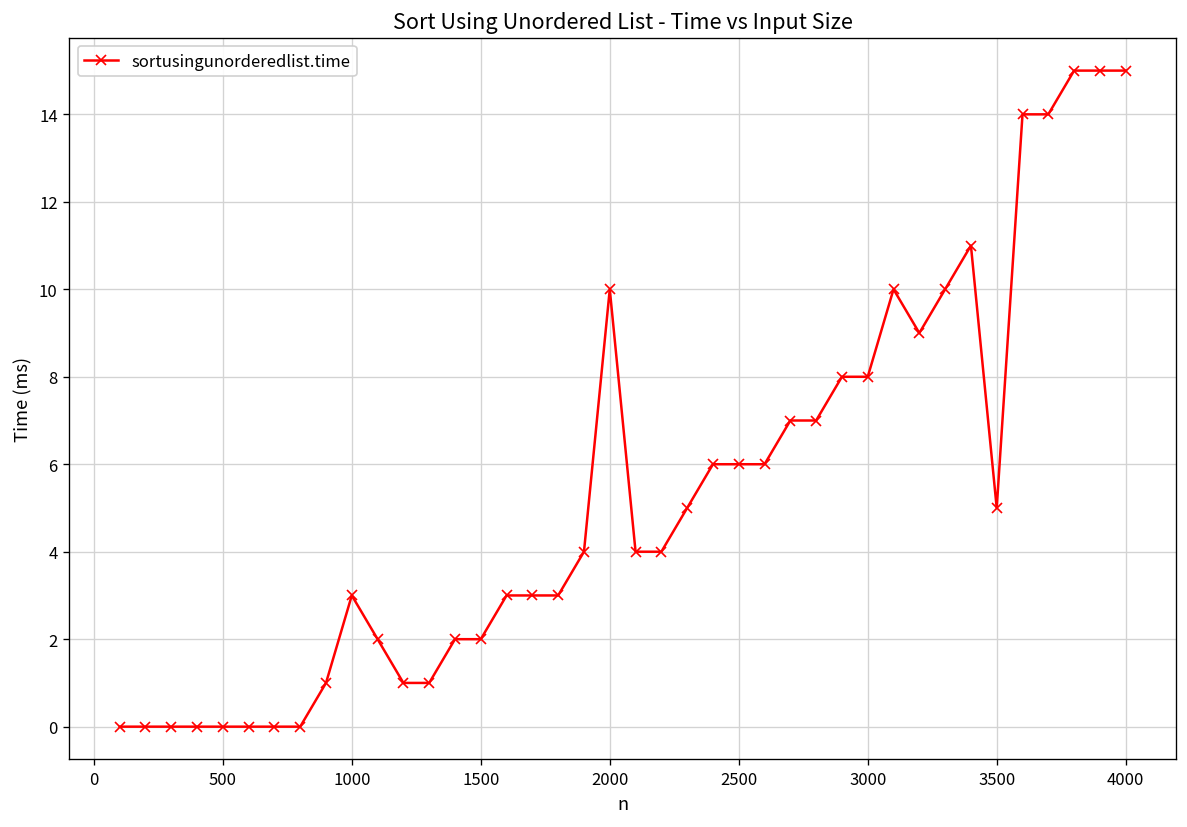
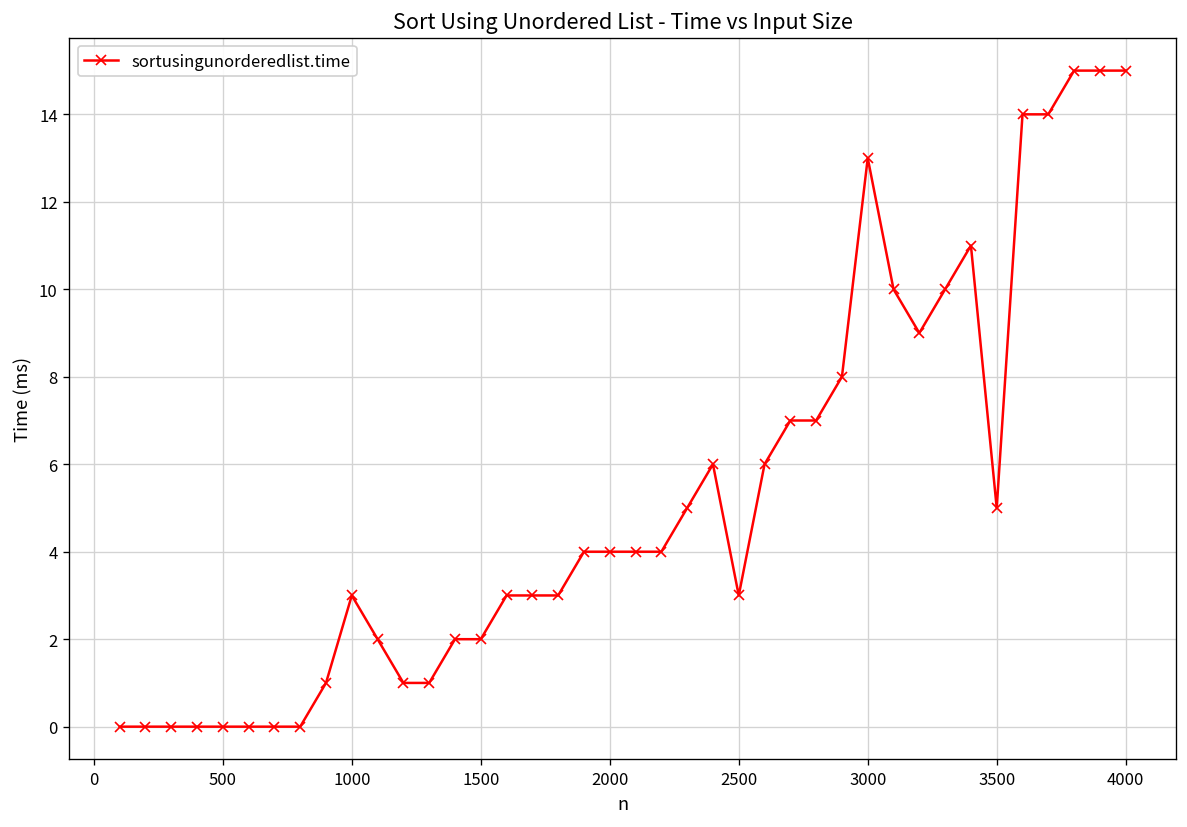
2000: 10 -> 4
2500: 6 -> 3
3000: 8 -> 13
